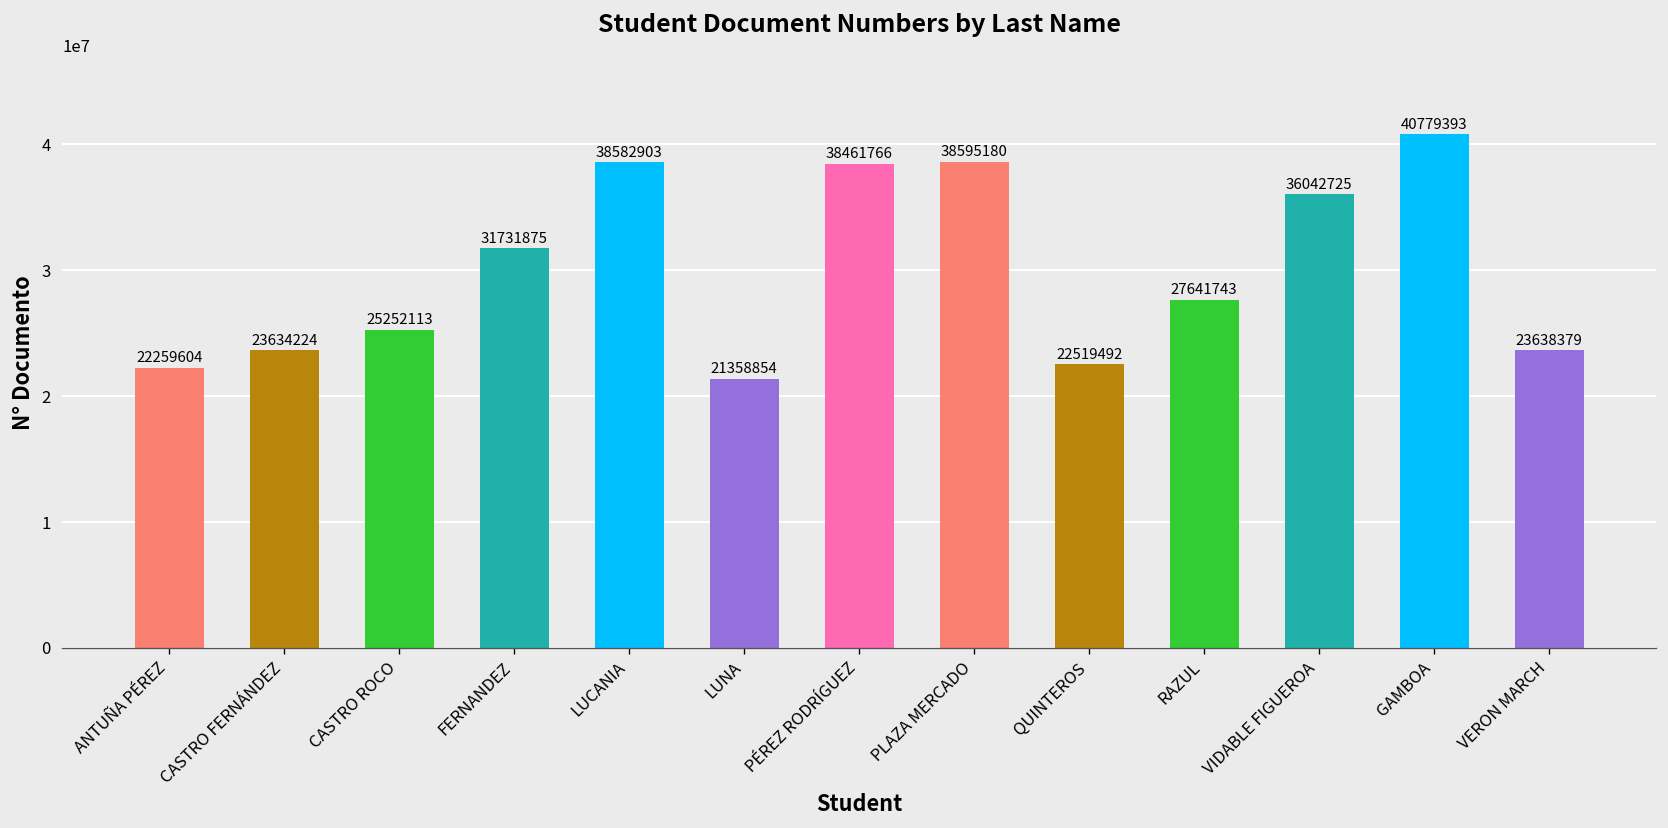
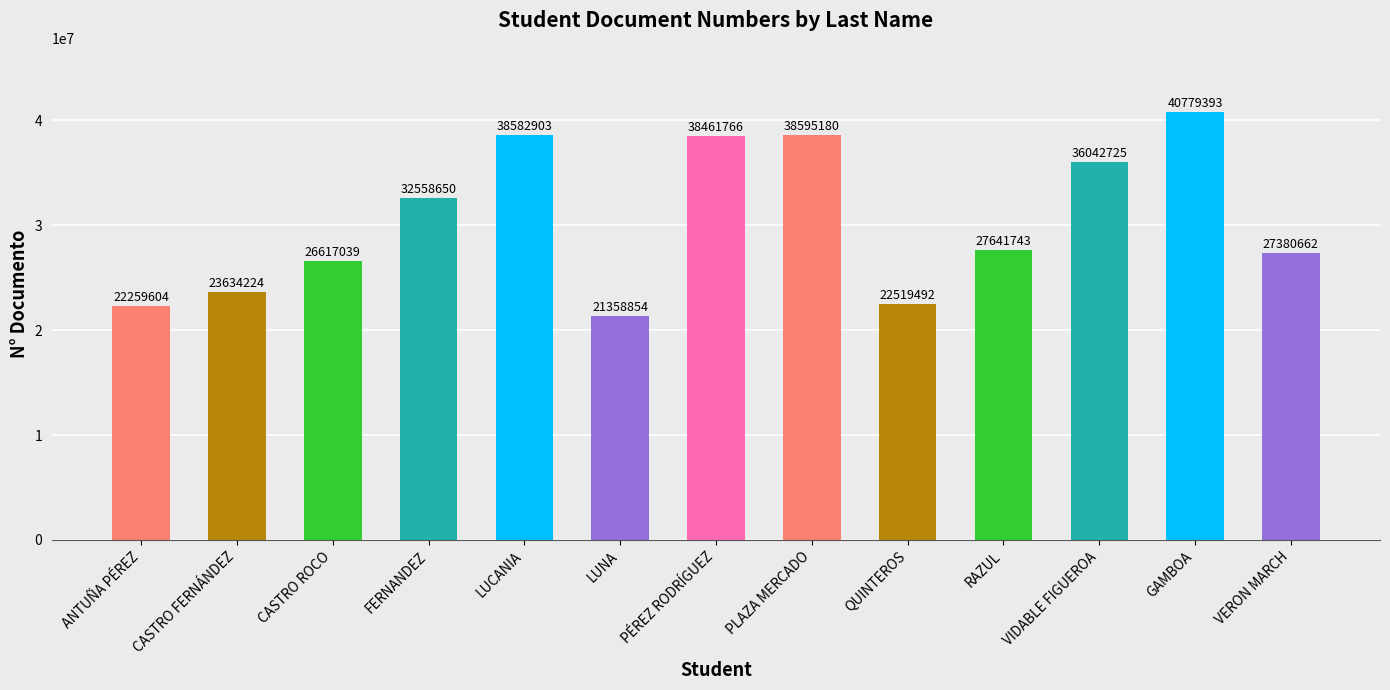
CASTRO ROCO: 25252113 -> 26617039
FERNANDEZ: 31731875 -> 32558650
VERON MARCH: 23638379 -> 27380662
